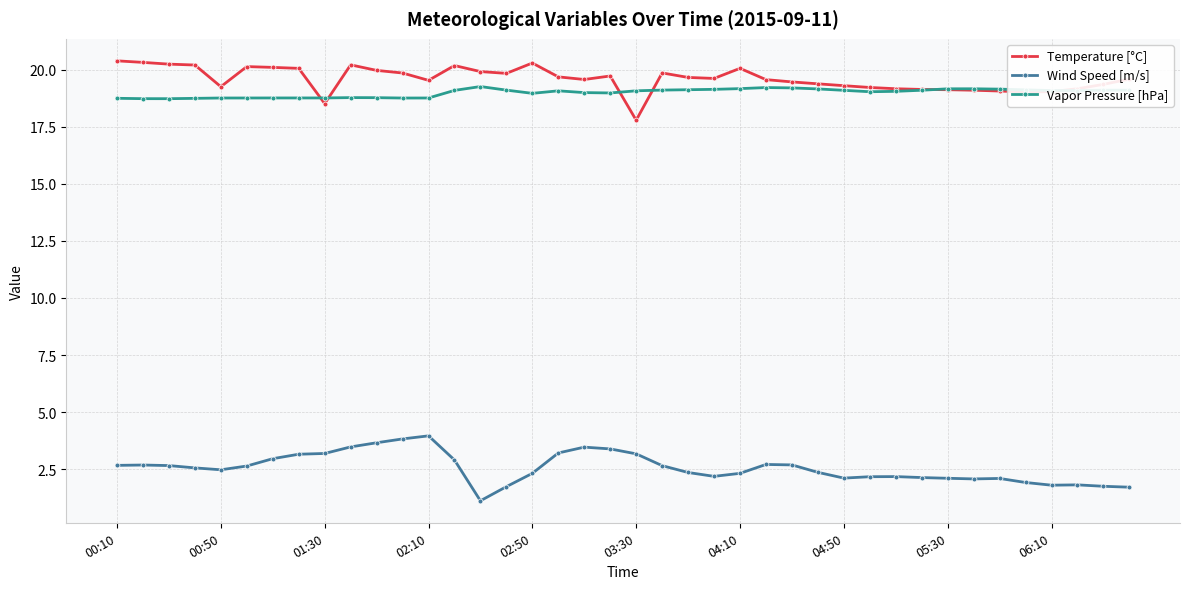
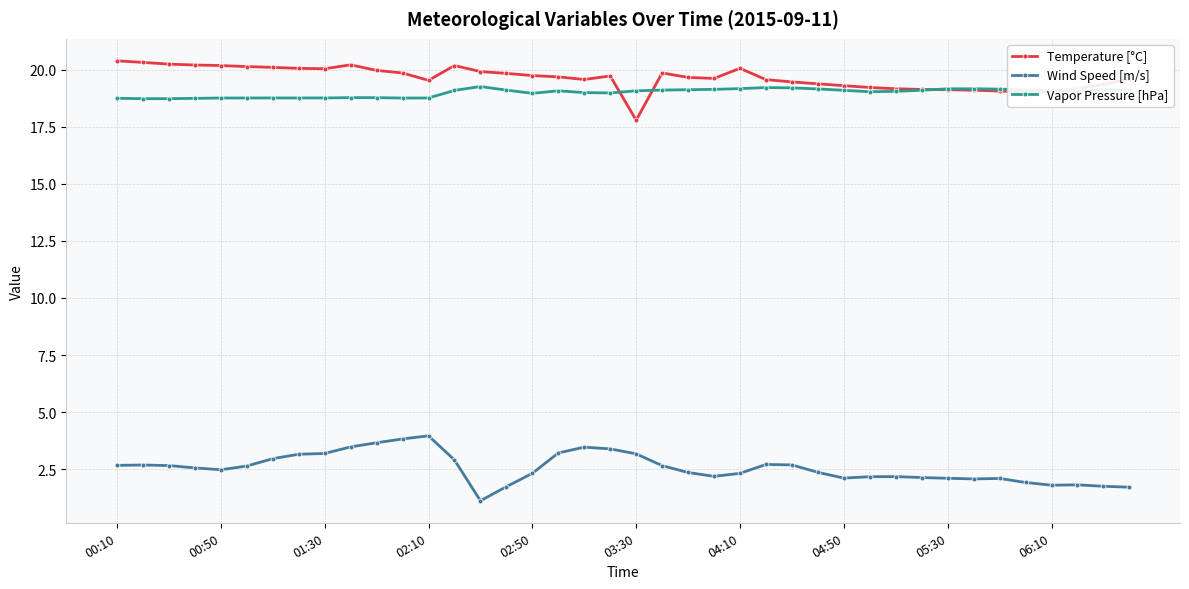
Temperature [°C], 00:50: 19.2 -> 20.2
Temperature [°C], 01:30: 18.5 -> 20.0
Temperature [°C], 02:50: 20.3 -> 19.7
